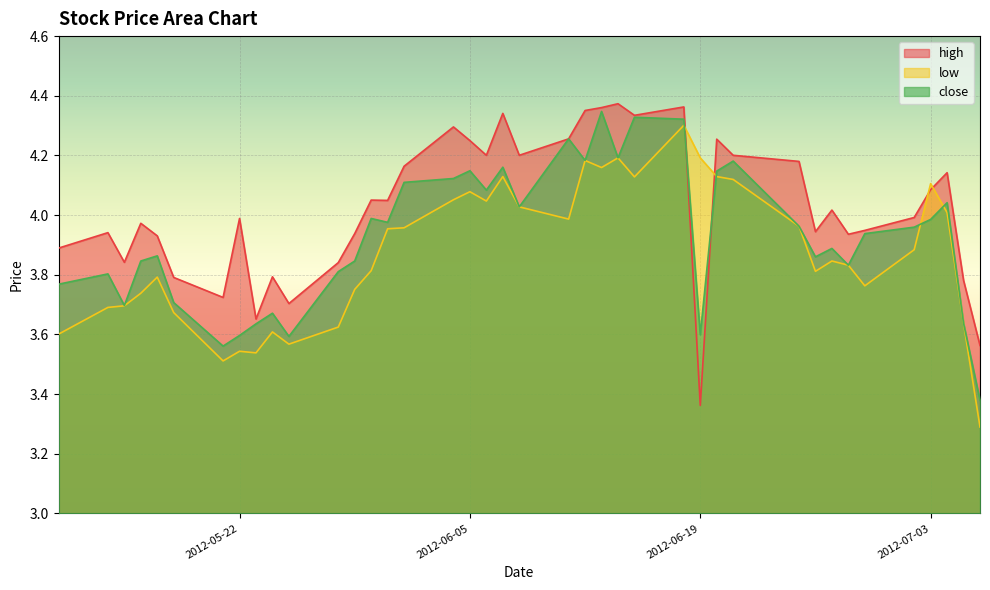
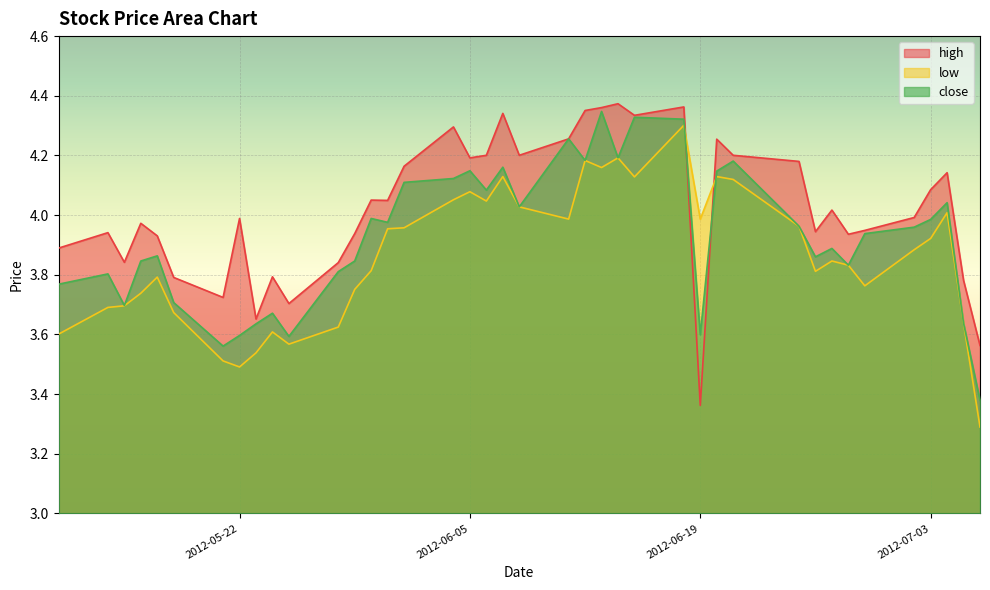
low, 2012-05-22: 3.54 -> 3.49
high, 2012-06-05: 4.25 -> 4.19
low, 2012-06-19: 4.19 -> 3.99
low, 2012-07-03: 4.11 -> 3.92
